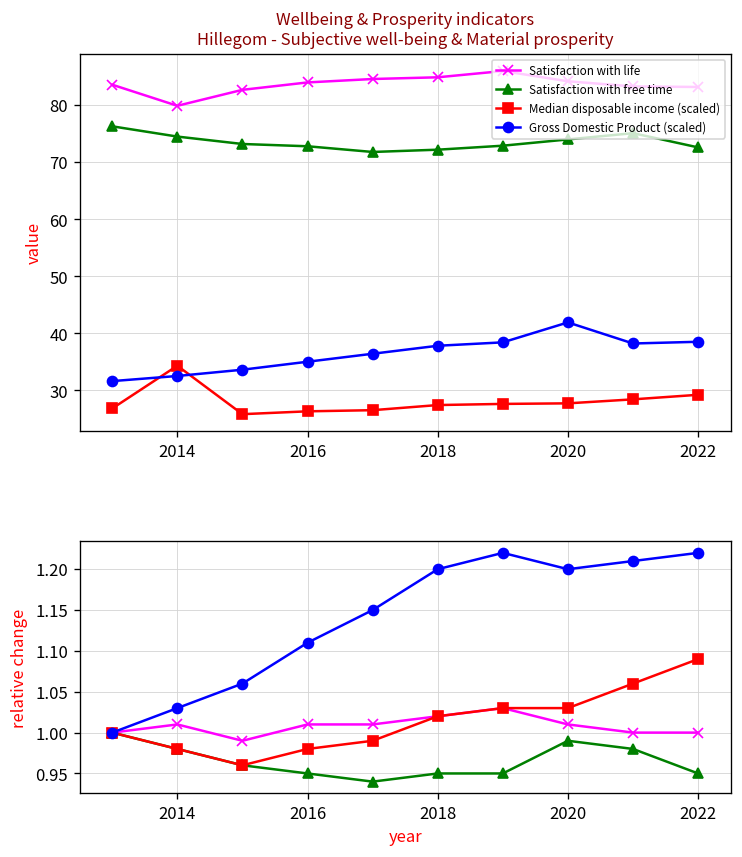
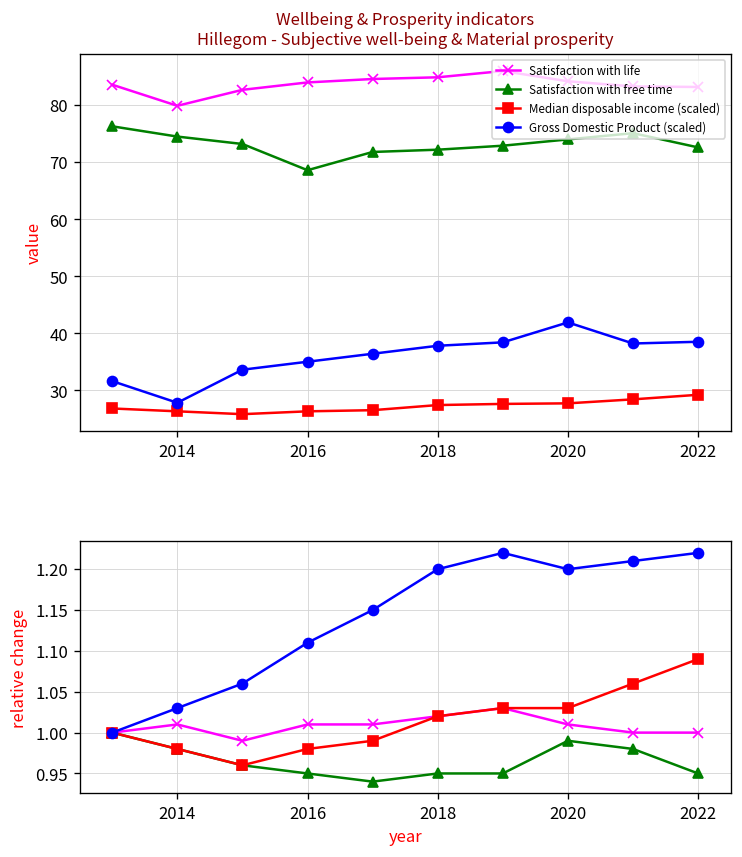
Wellbeing & Prosperity indicators Hillegom - Subjective well-being & Material prosperity, Median disposable income (scaled), 2014: 34 -> 26
Wellbeing & Prosperity indicators Hillegom - Subjective well-being & Material prosperity, Gross Domestic Product (scaled), 2014: 33 -> 28
Wellbeing & Prosperity indicators Hillegom - Subjective well-being & Material prosperity, Satisfaction with free time, 2016: 73 -> 69
